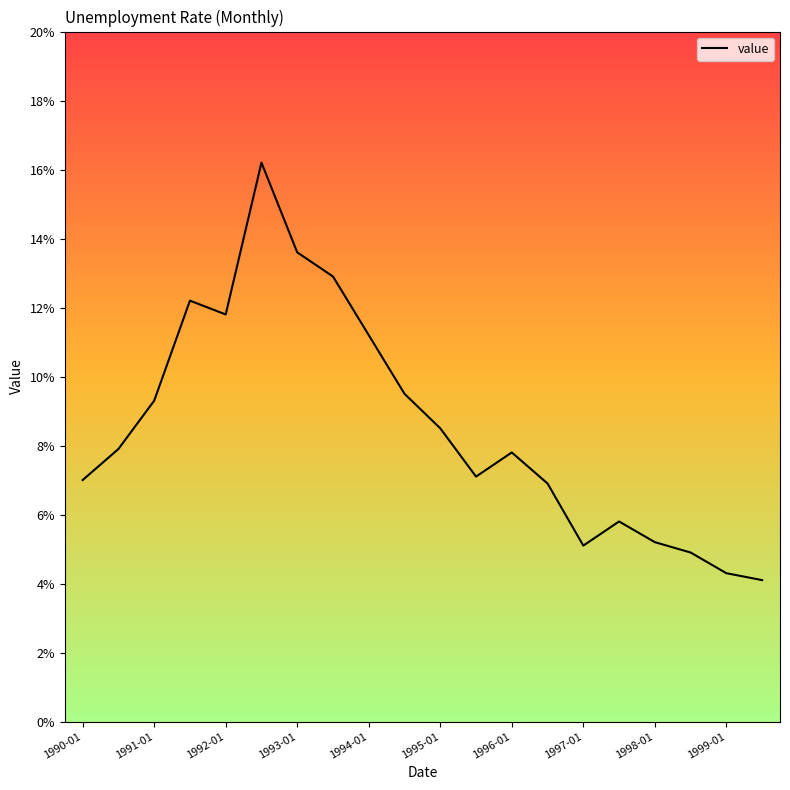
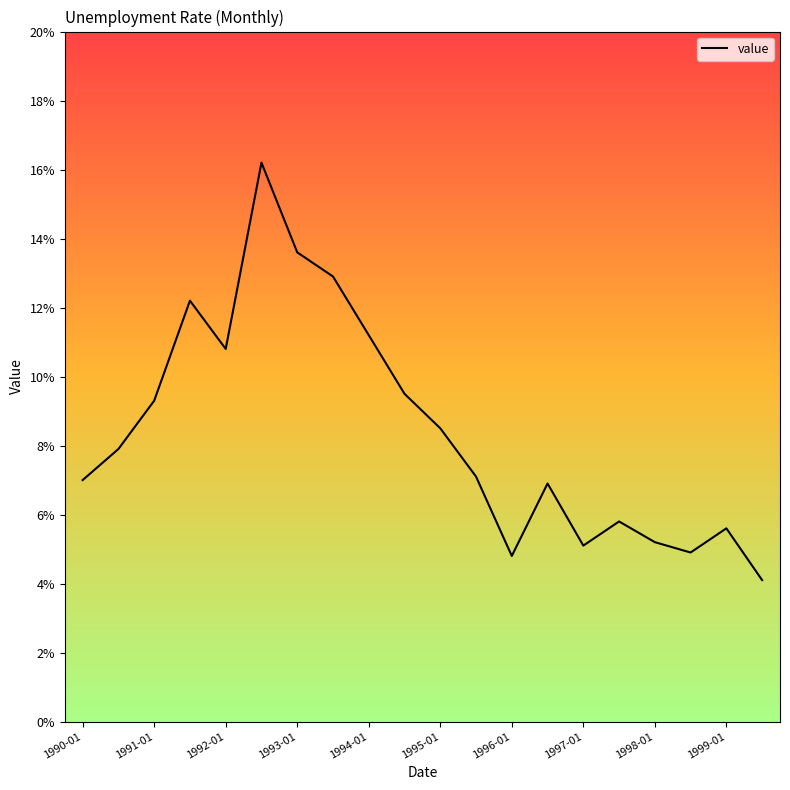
1992-01: 11.8% -> 10.8%
1996-01: 7.8% -> 4.8%
1999-01: 4.3% -> 5.6%
